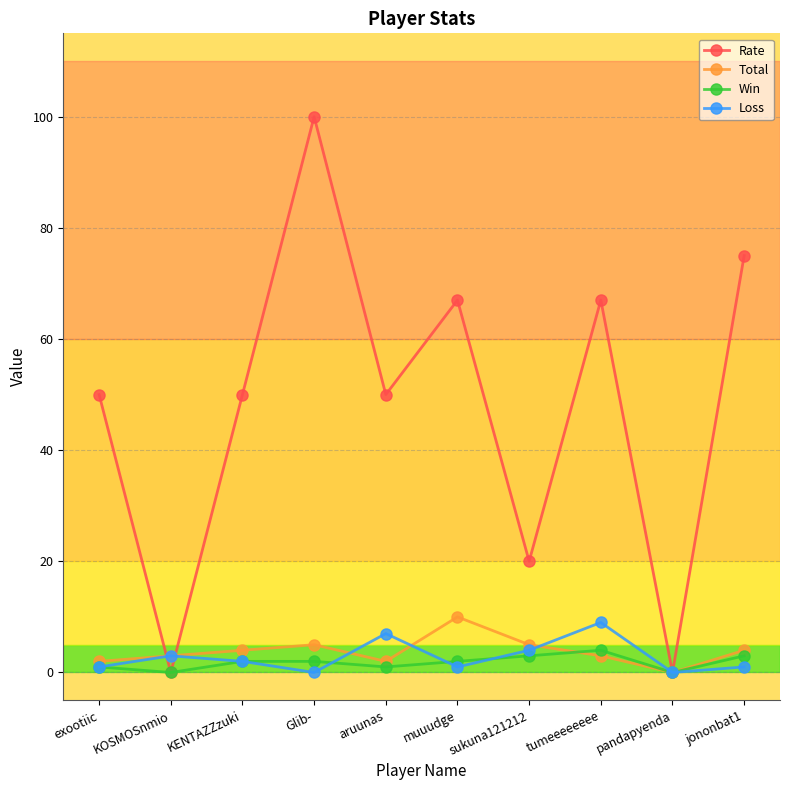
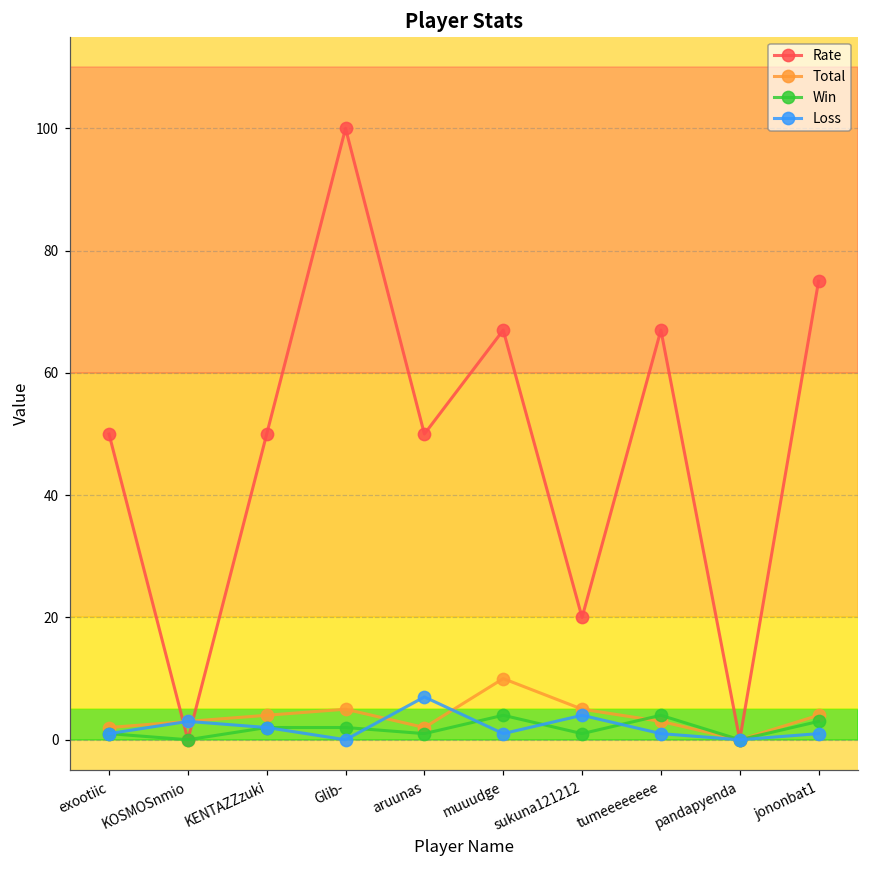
Win, muuudge: 2 -> 4
Win, sukuna121212: 3 -> 1
Loss, tumeeeeeeee: 9 -> 1
